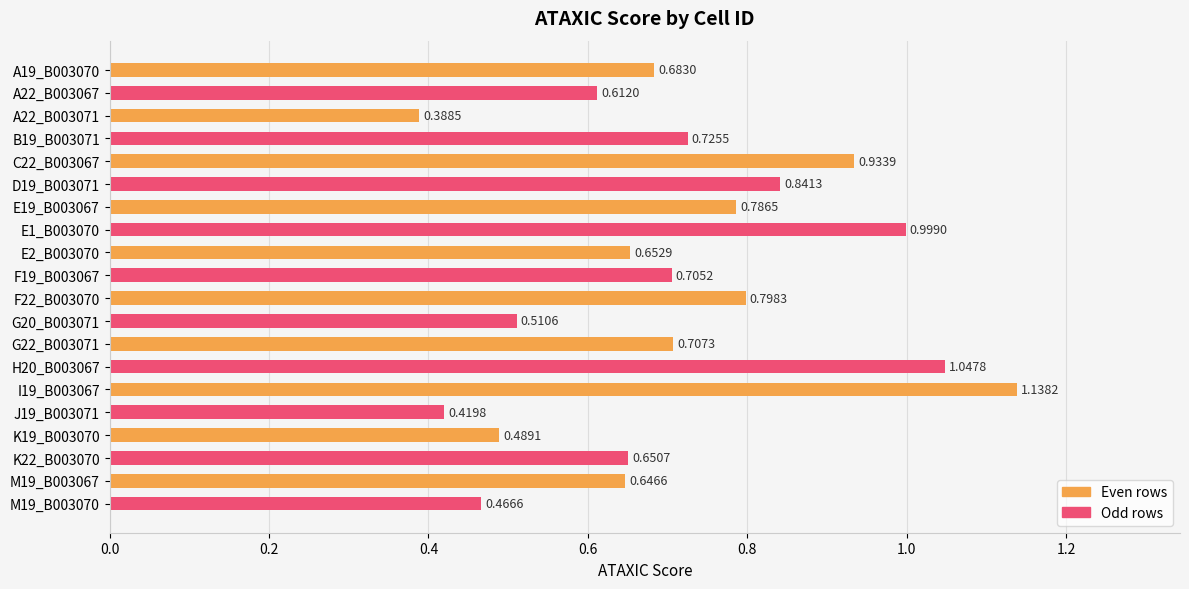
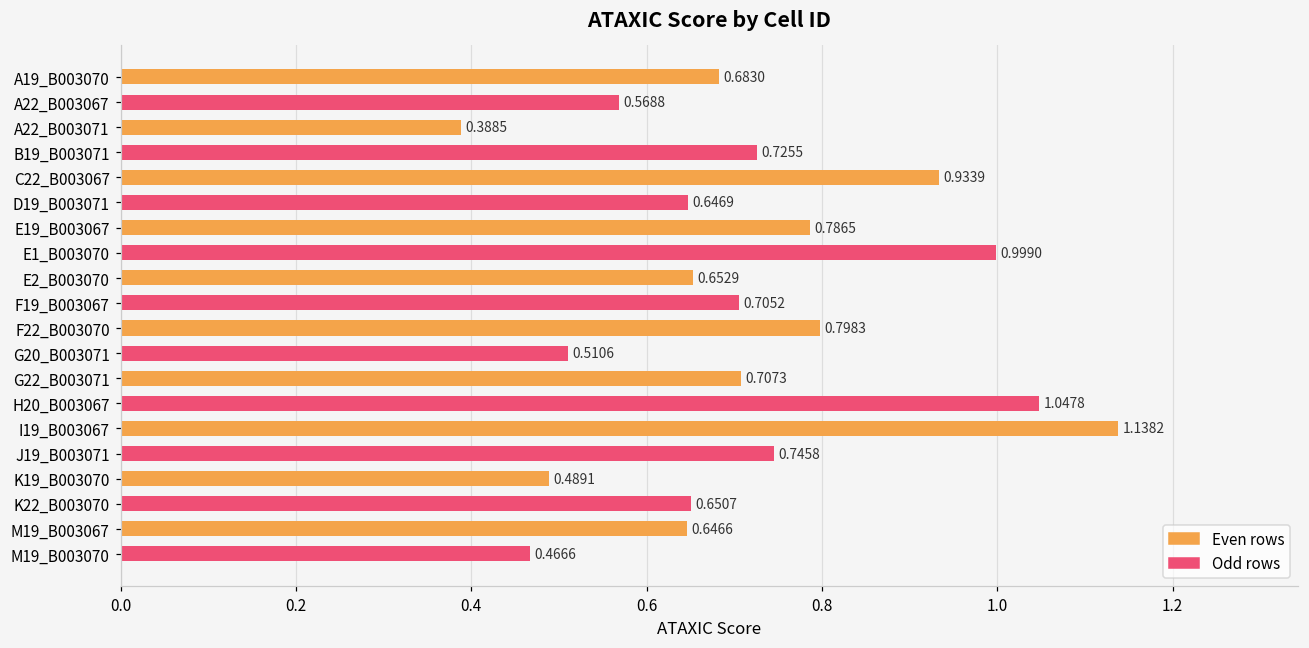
A22_B003067: 0.6120 -> 0.5688
D19_B003071: 0.8413 -> 0.6469
J19_B003071: 0.4198 -> 0.7458
